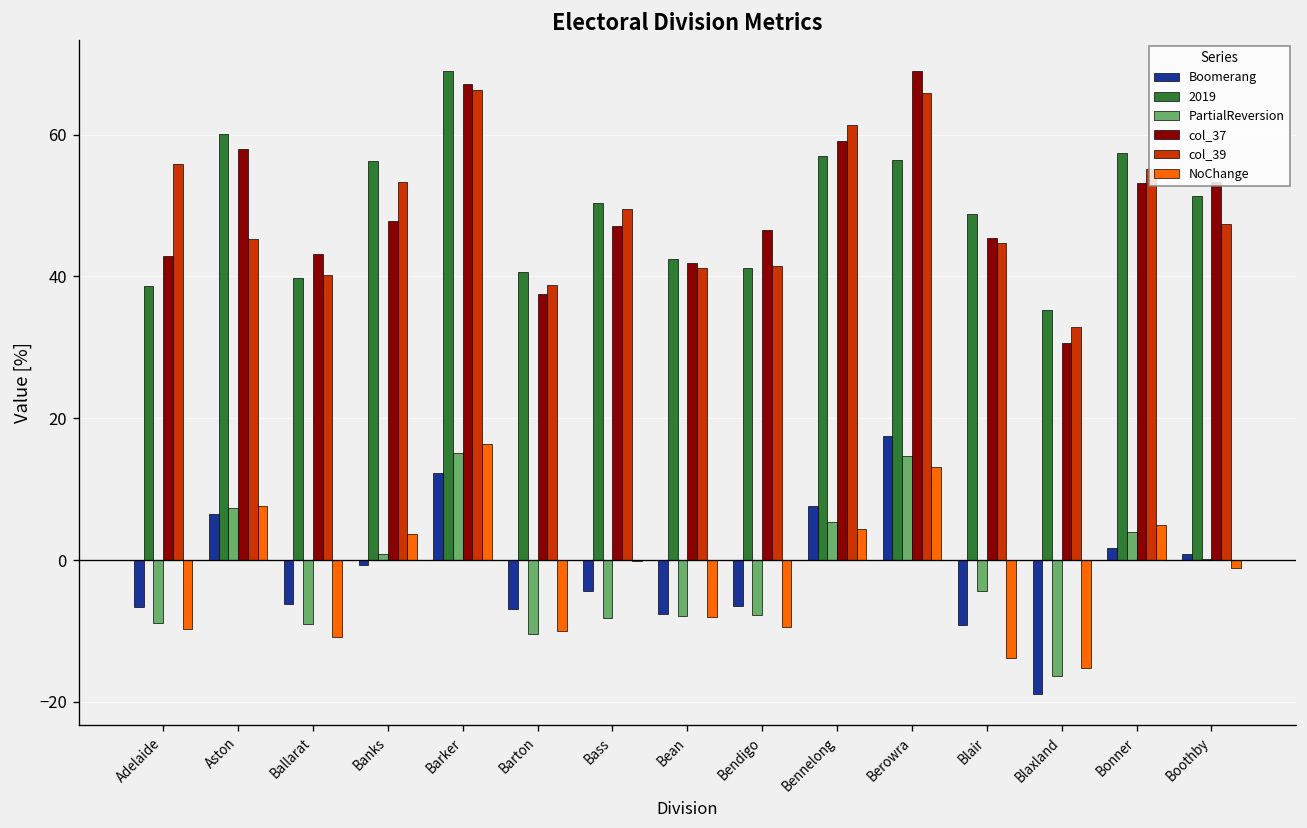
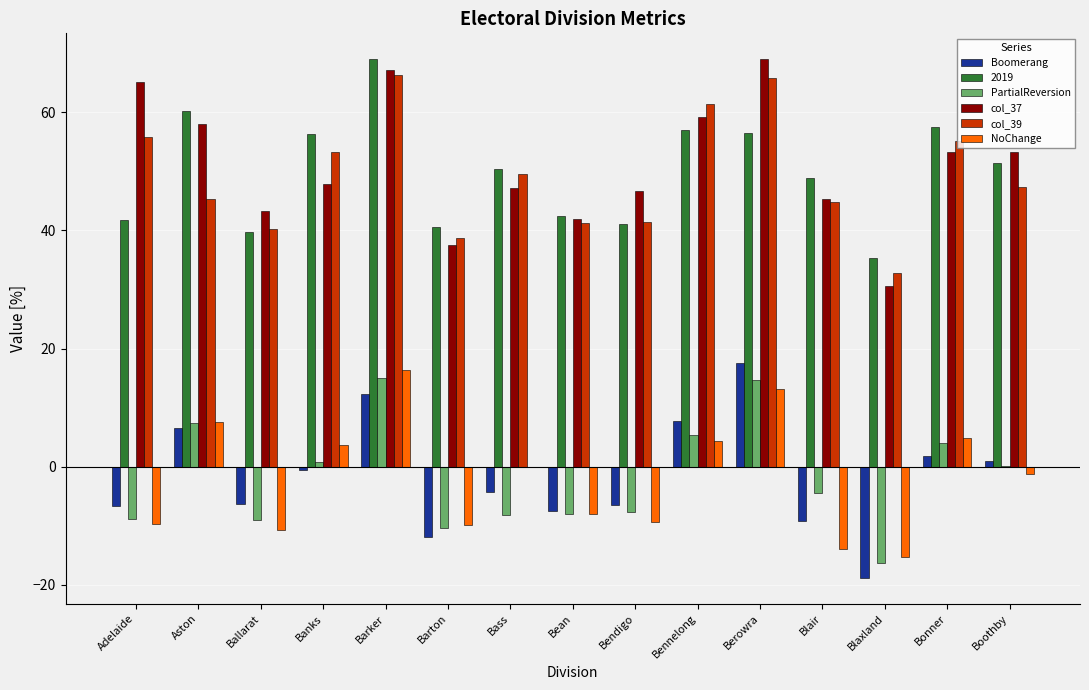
2019, Adelaide: 39 -> 42
col_37, Adelaide: 43 -> 65
Boomerang, Barton: -7 -> -12
